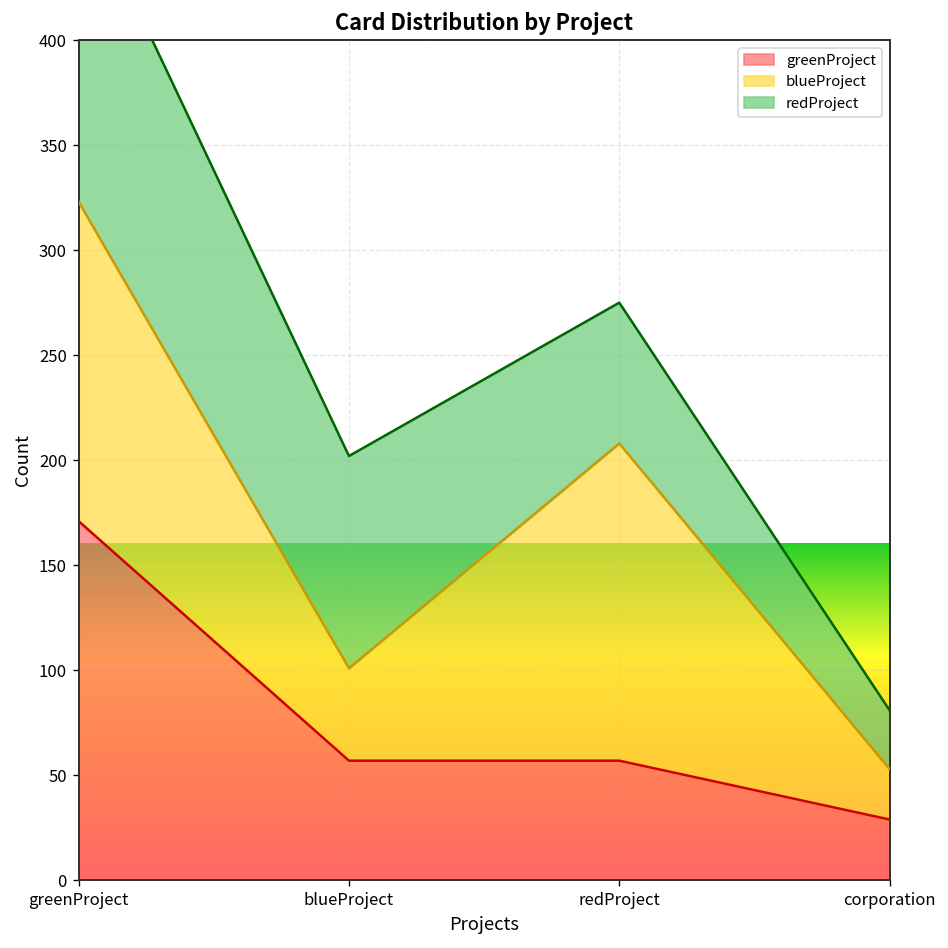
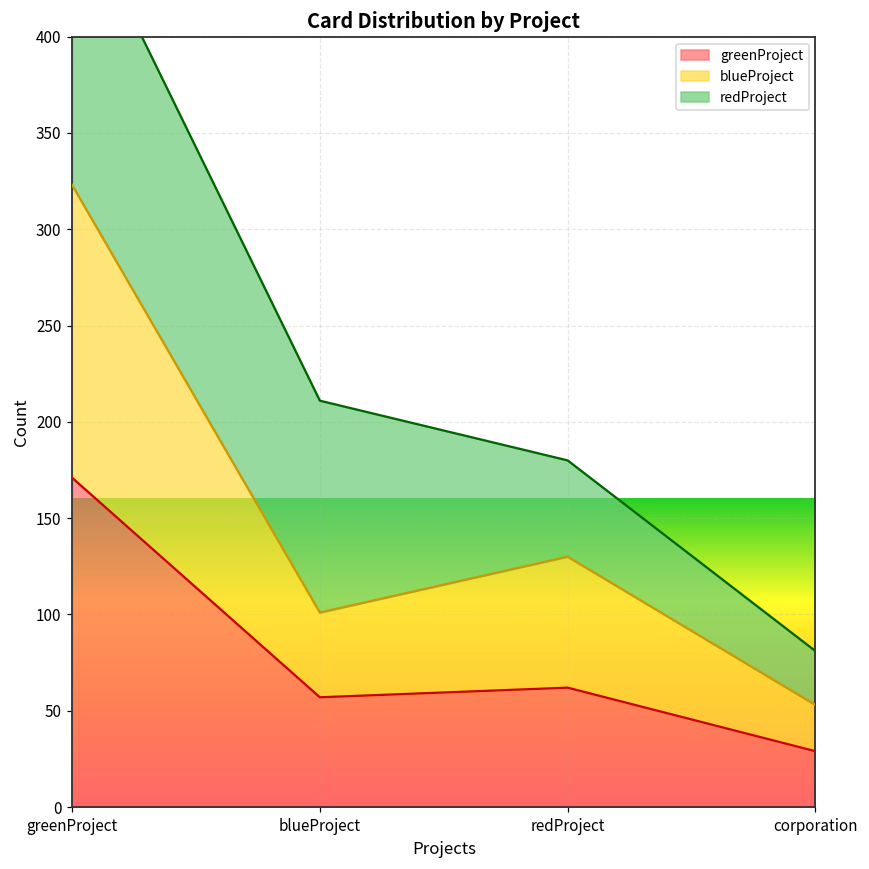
redProject, blueProject: 101 -> 110
greenProject, redProject: 57 -> 62
blueProject, redProject: 151 -> 68
redProject, redProject: 67 -> 50
